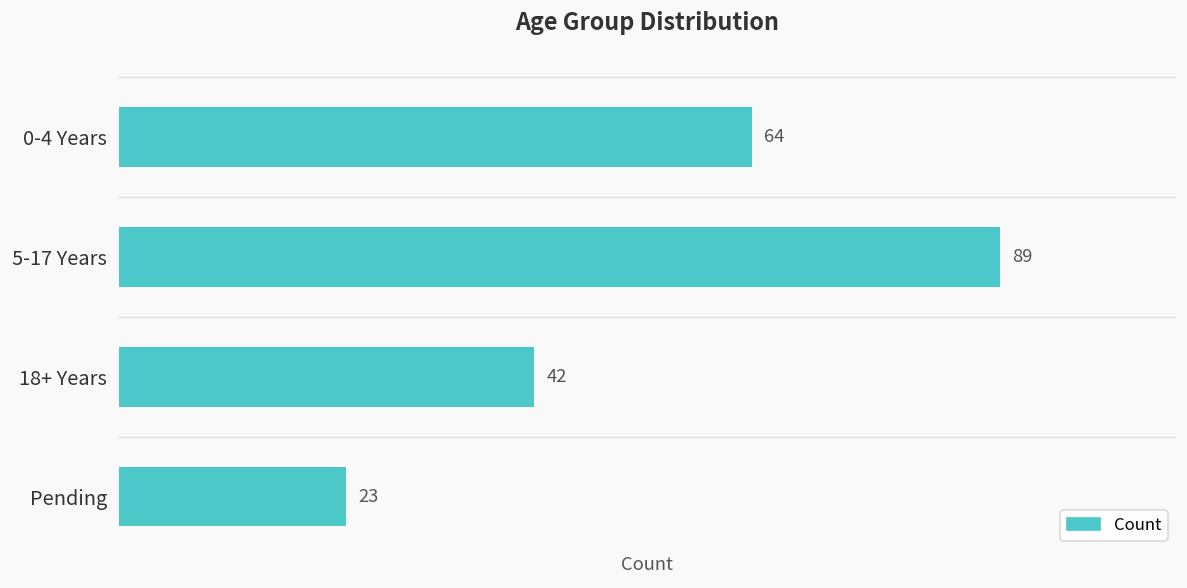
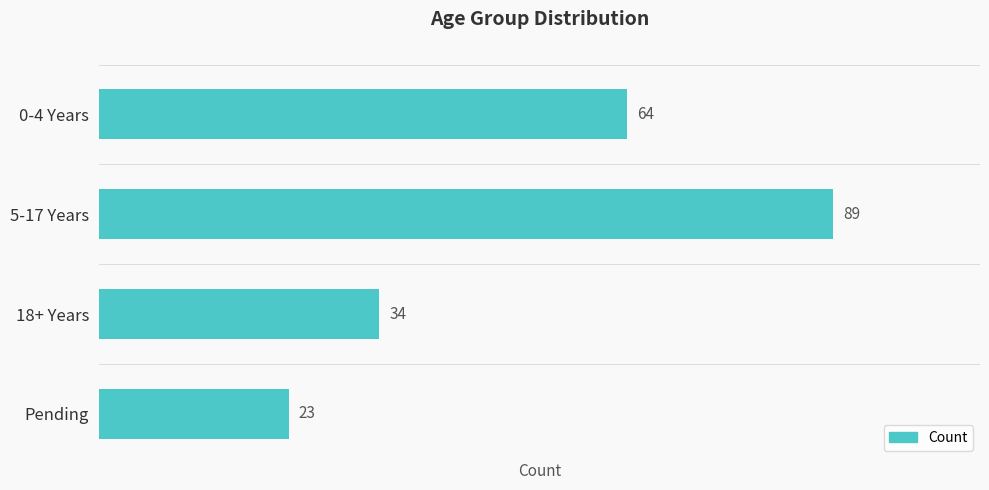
18+ Years: 42 -> 34
